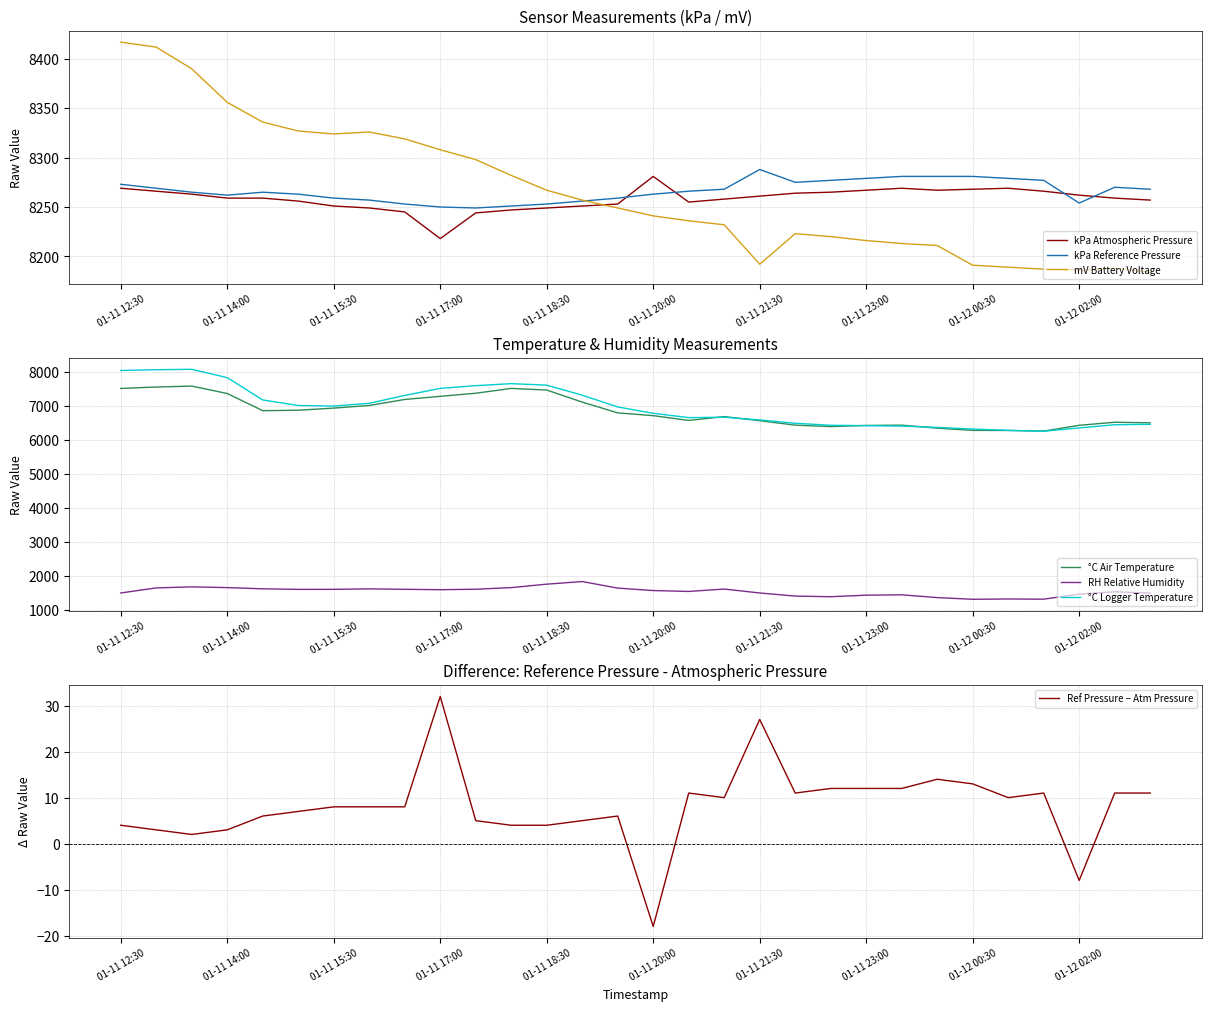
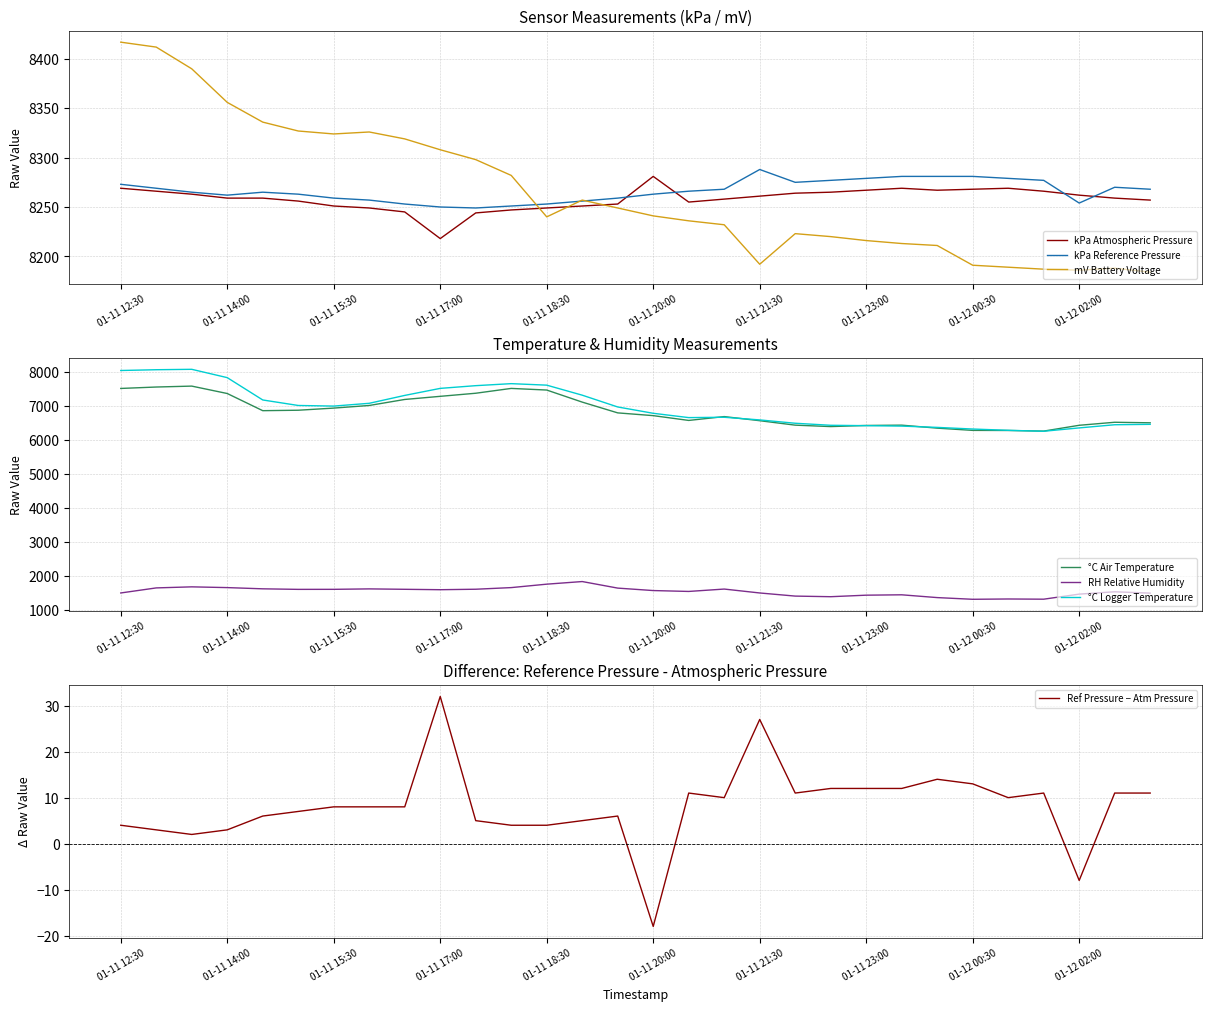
Sensor Measurements (kPa / mV), mV Battery Voltage, 01-11 18:30: 8270 -> 8240
